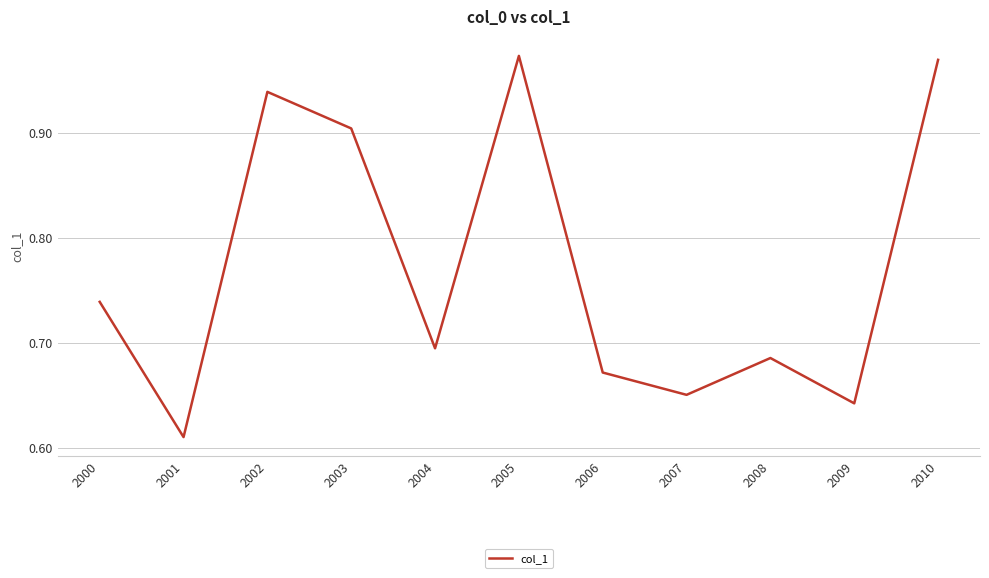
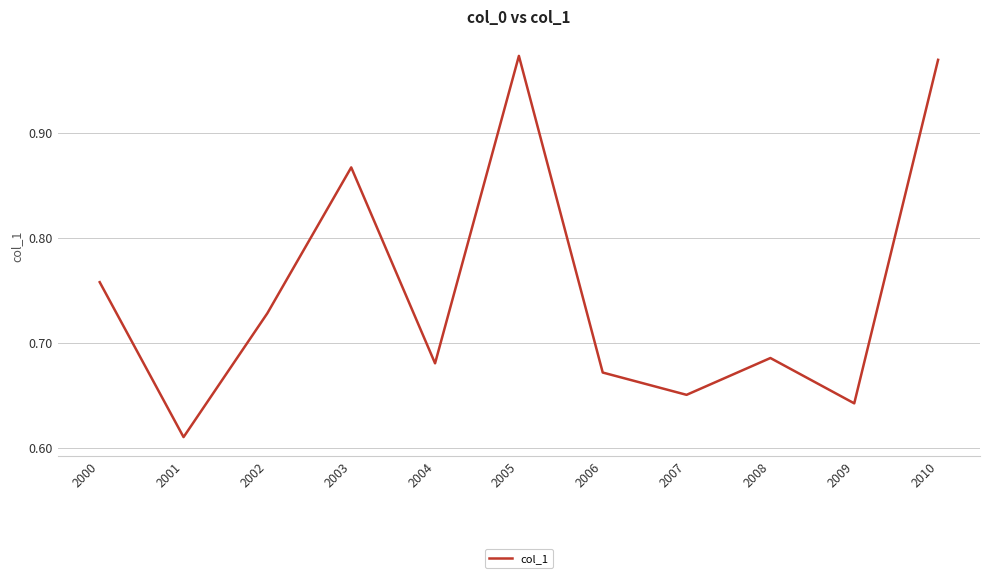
2000: 0.739 -> 0.758
2002: 0.939 -> 0.728
2003: 0.904 -> 0.867
2004: 0.695 -> 0.681
